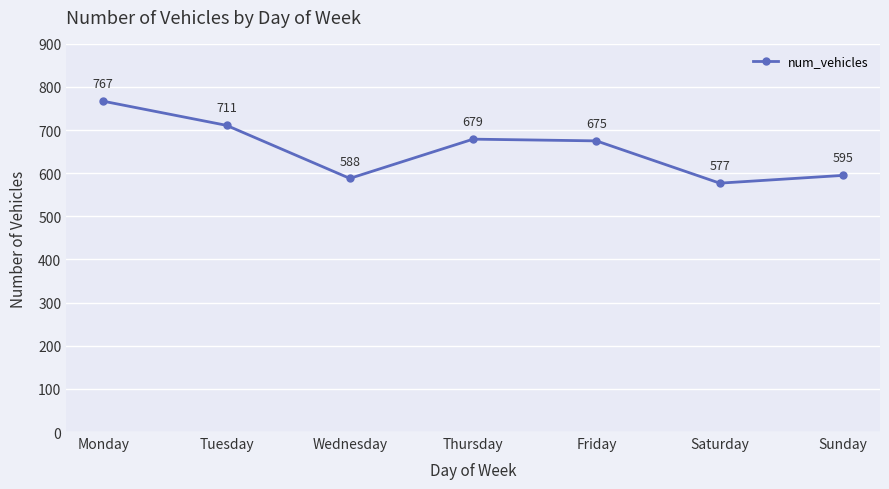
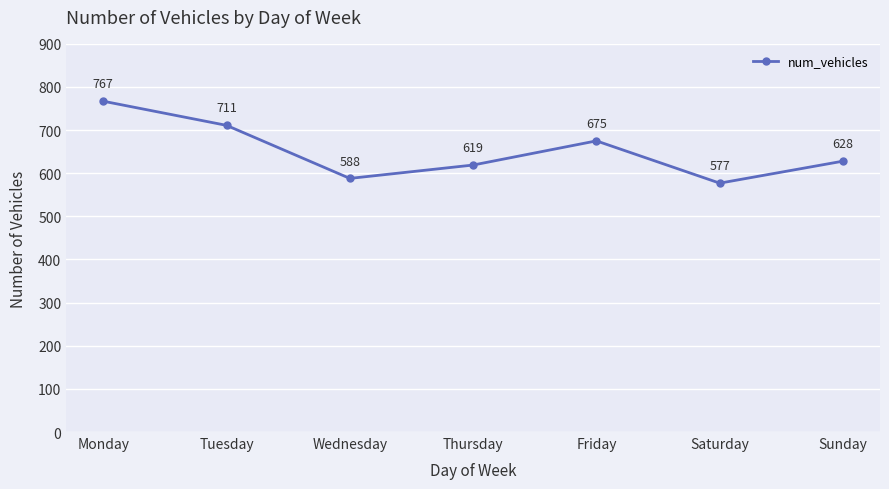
Thursday: 679 -> 619
Sunday: 595 -> 628
